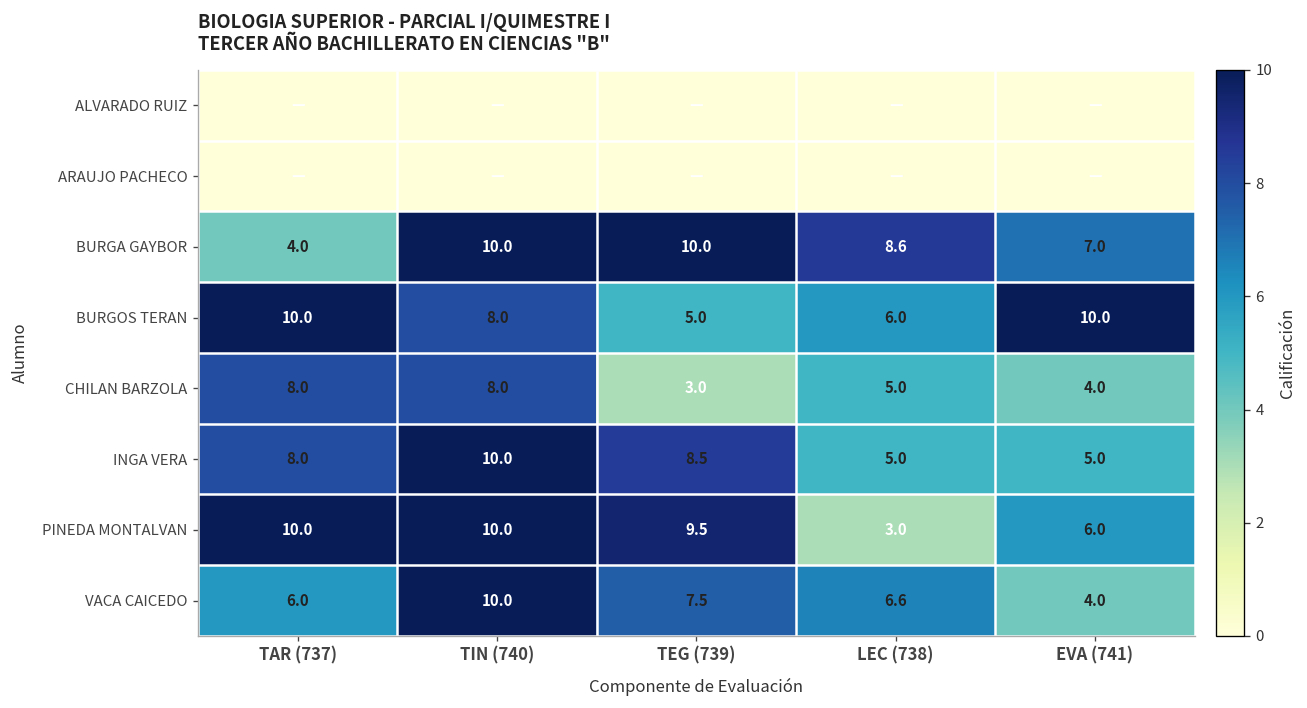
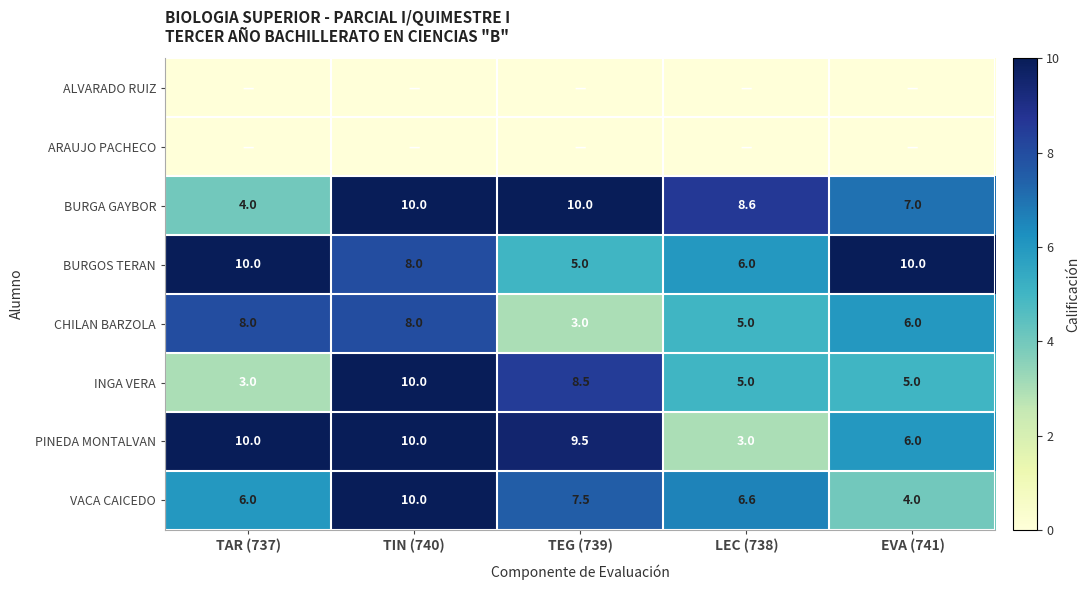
CHILAN BARZOLA, EVA (741): 4.0 -> 6.0
INGA VERA, TAR (737): 8.0 -> 3.0
